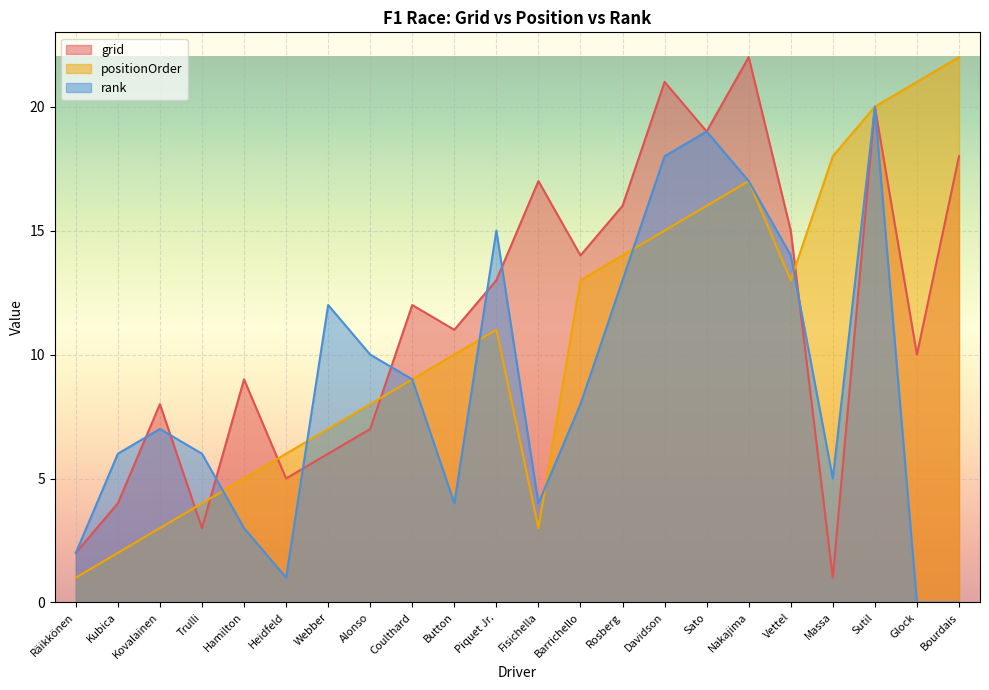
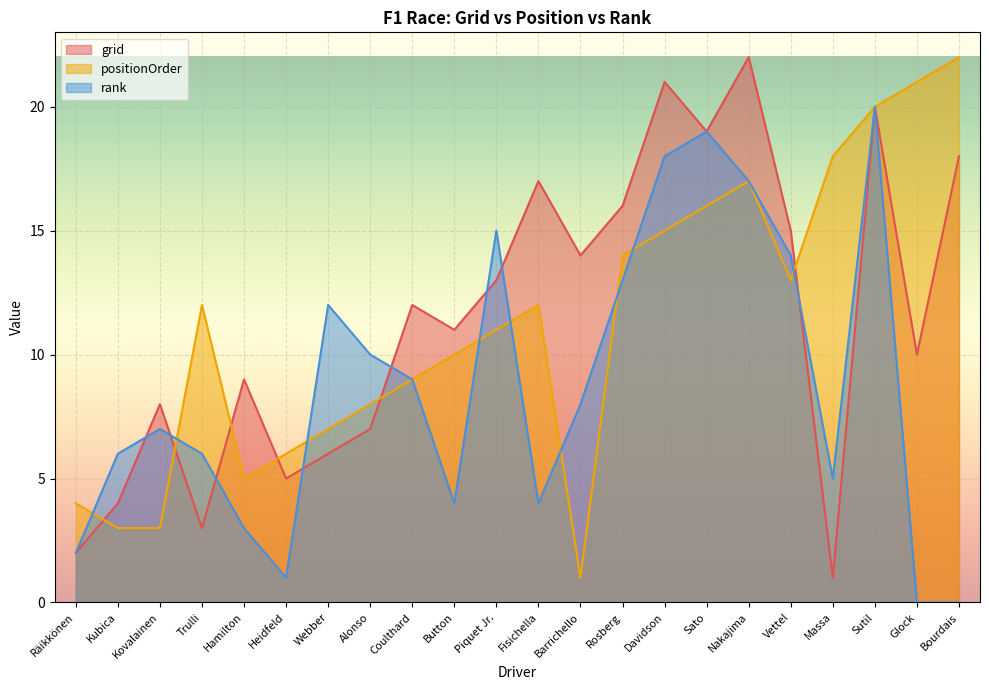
positionOrder, Räikkönen: 1 -> 4
positionOrder, Kubica: 2 -> 3
positionOrder, Trulli: 4 -> 12
positionOrder, Fisichella: 3 -> 12
positionOrder, Barrichello: 13 -> 1
